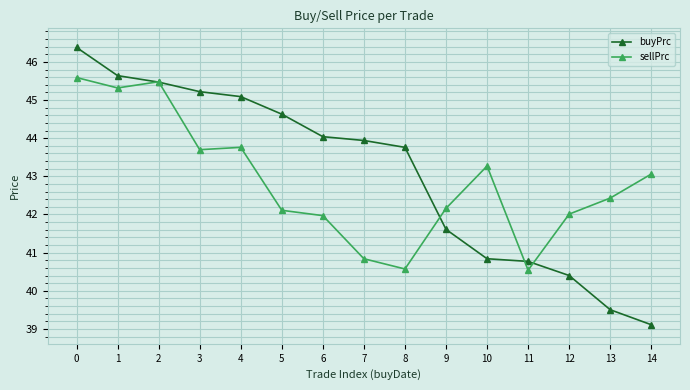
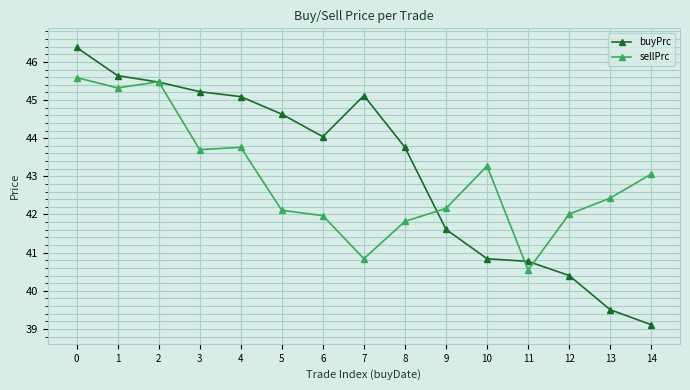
buyPrc, 7: 43.9 -> 45.1
sellPrc, 8: 40.6 -> 41.8
